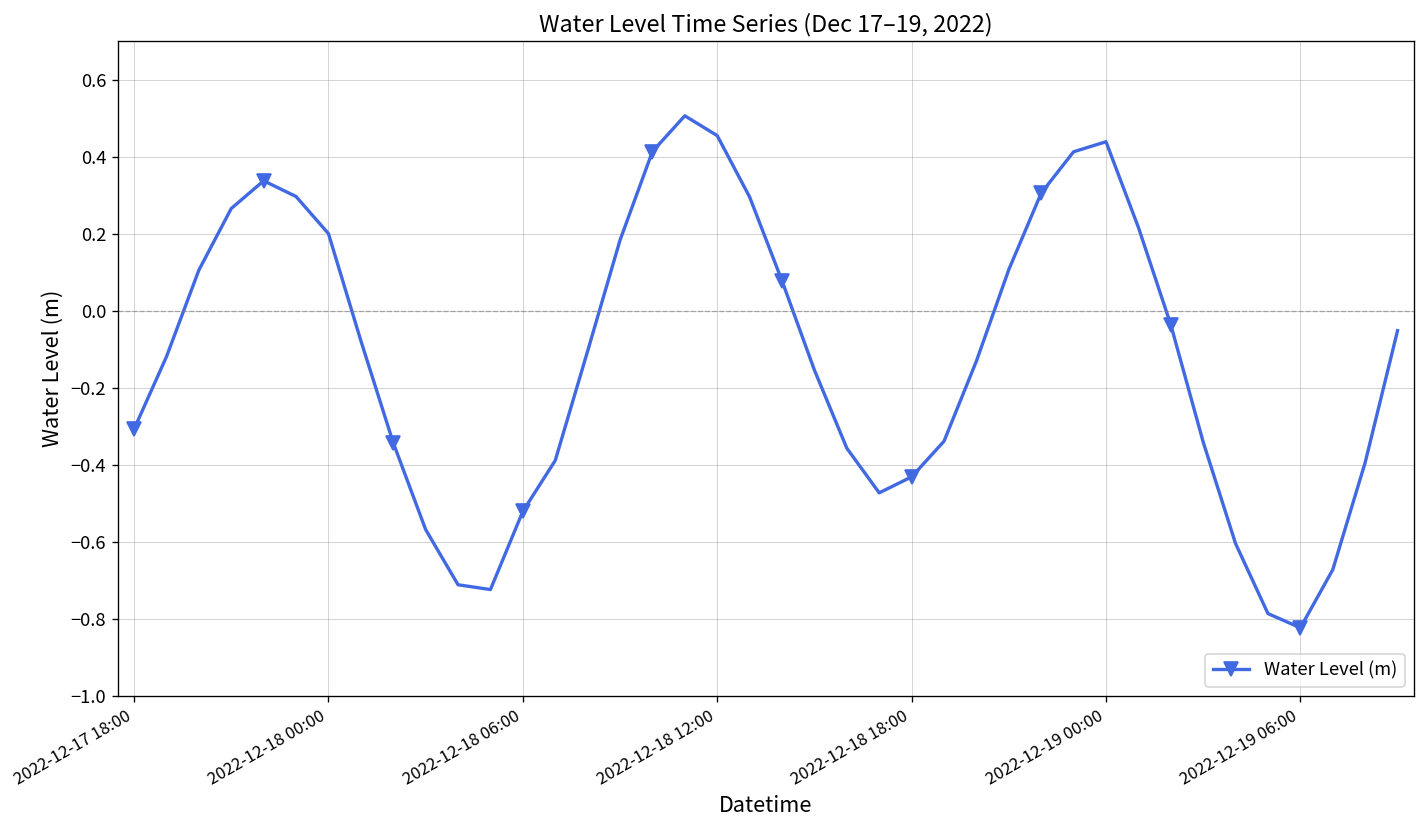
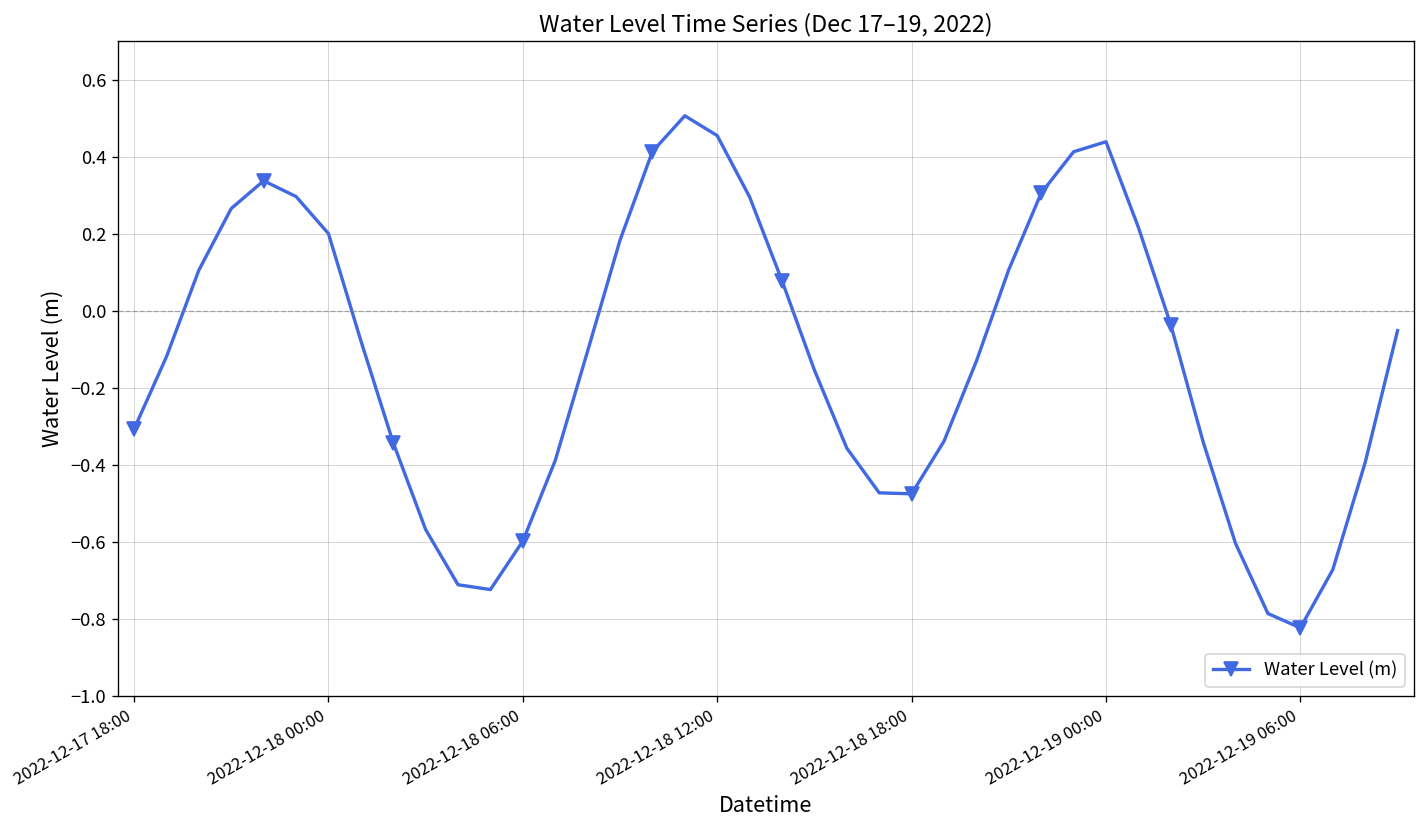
2022-12-18 06:00: -0.52 -> -0.60
2022-12-18 18:00: -0.43 -> -0.48
